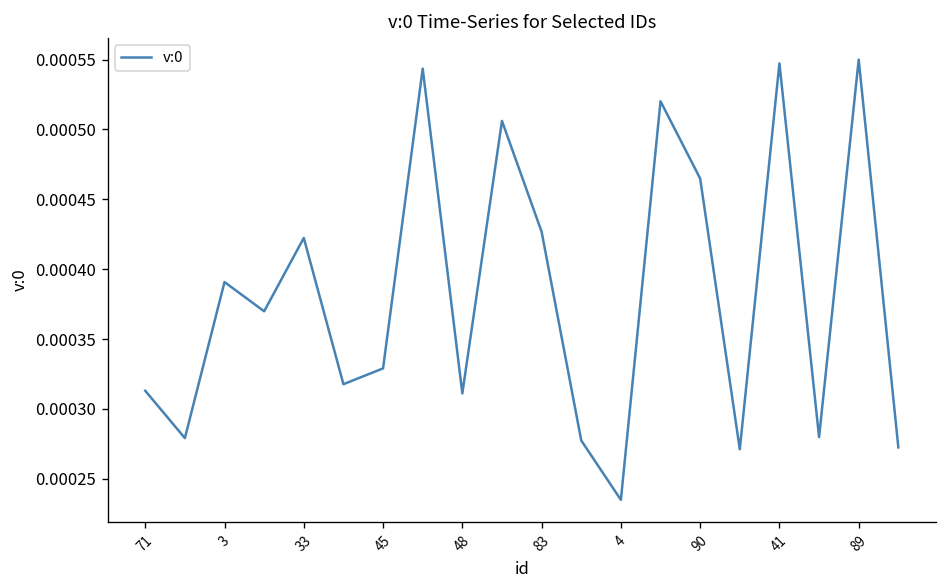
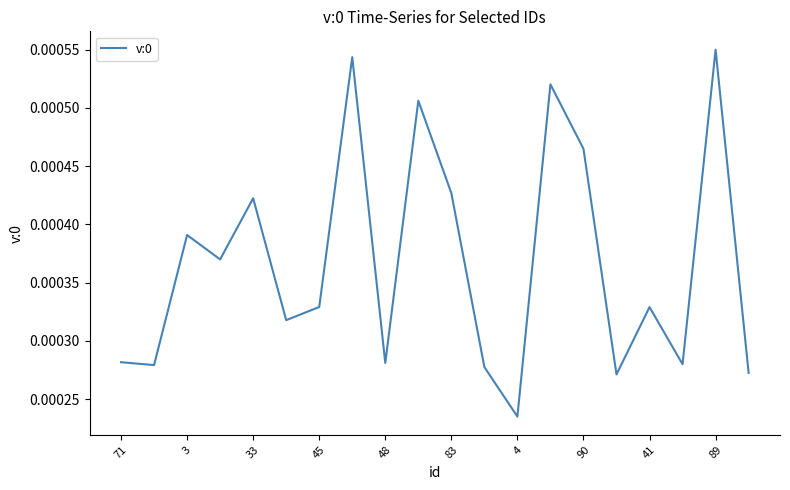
71: 0.000313 -> 0.000282
48: 0.000311 -> 0.000281
41: 0.000547 -> 0.000329
